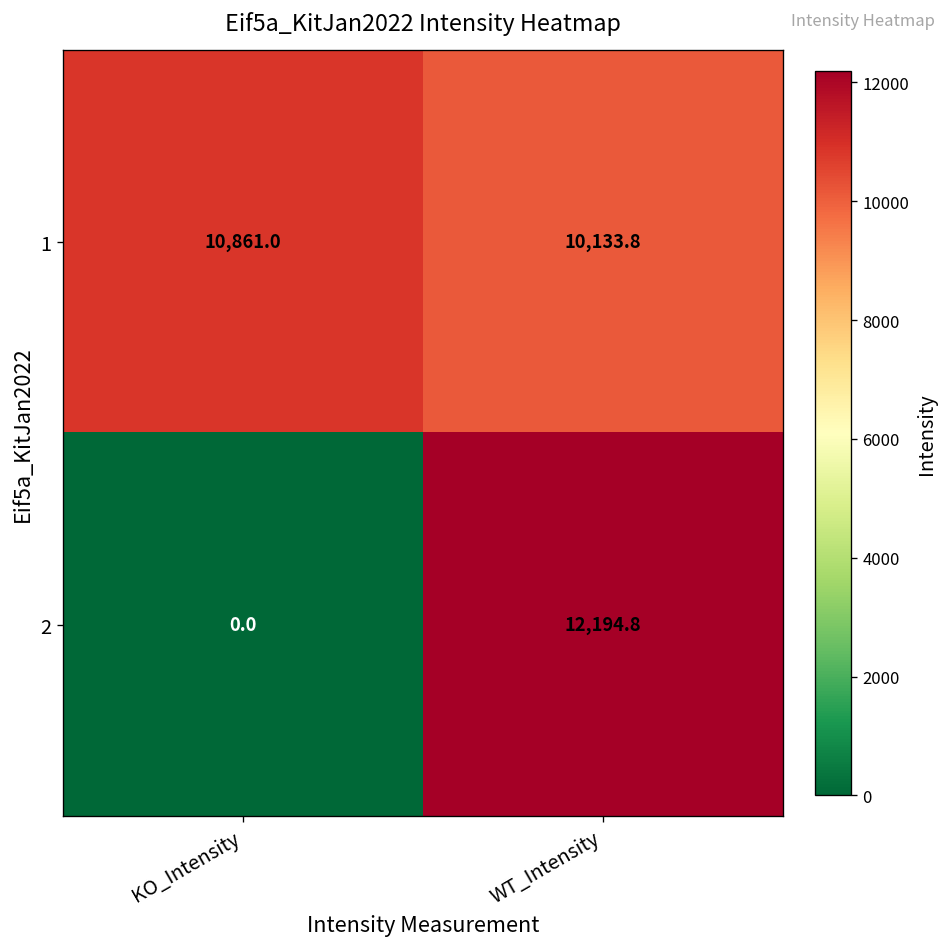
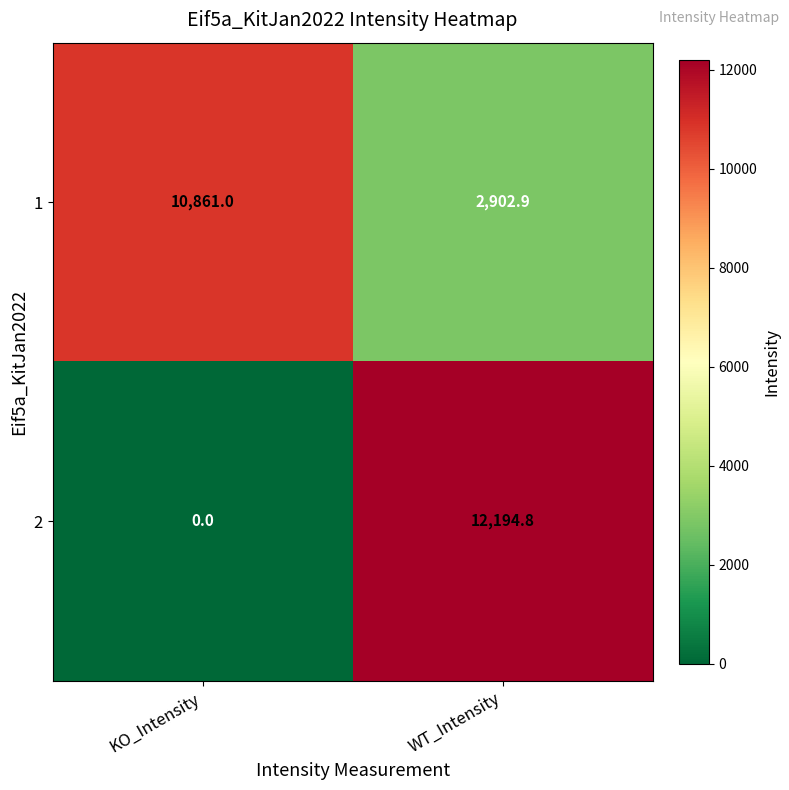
1, WT_Intensity: 10,133.8 -> 2,902.9
